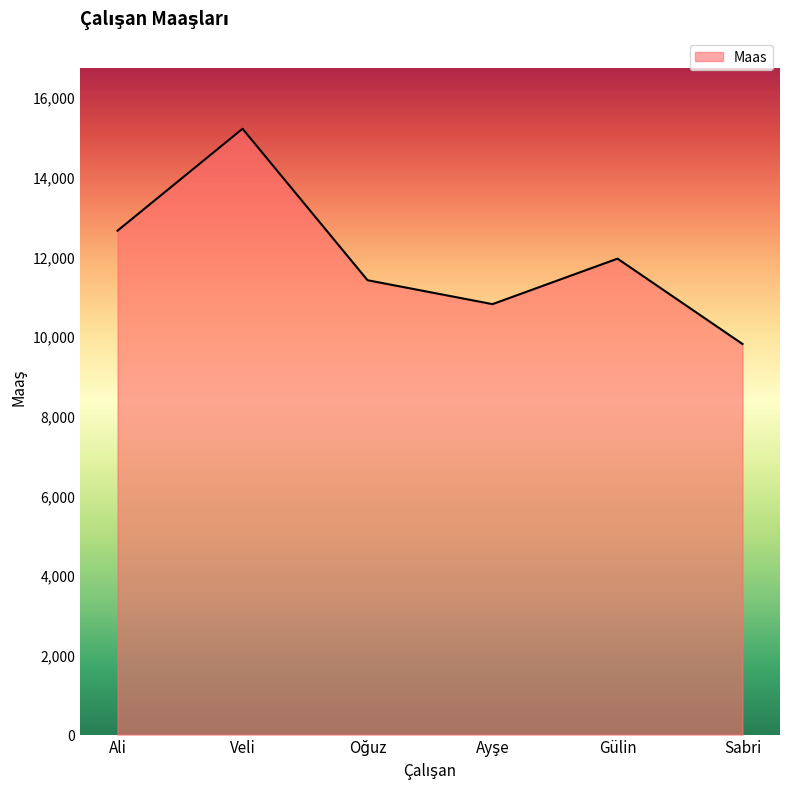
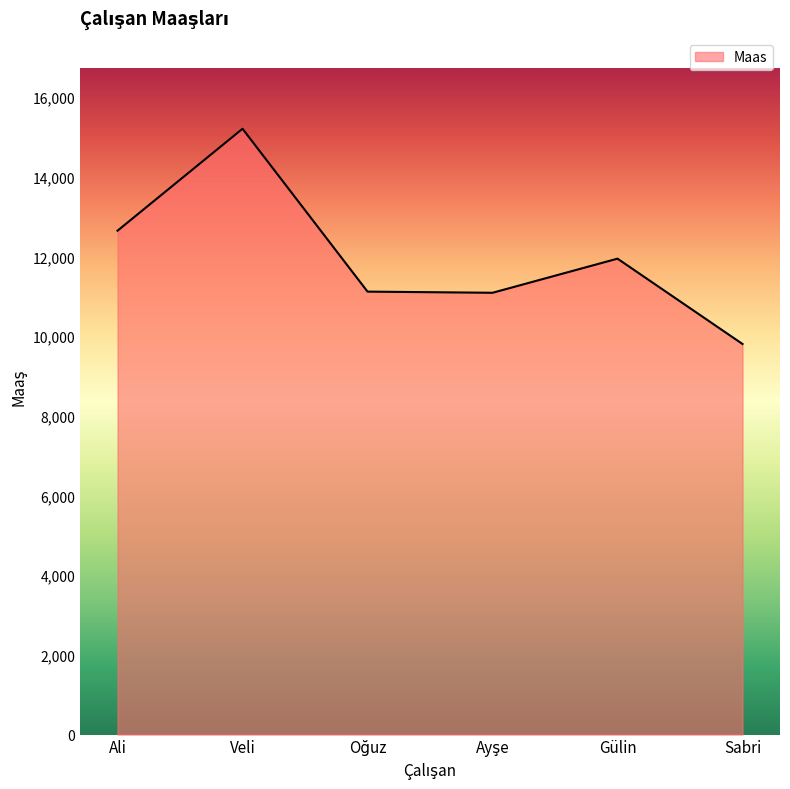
Oğuz: 11,400 -> 11,100
Ayşe: 10,800 -> 11,100
